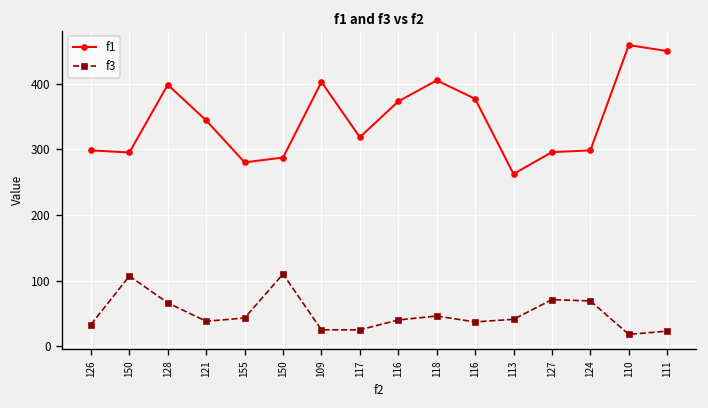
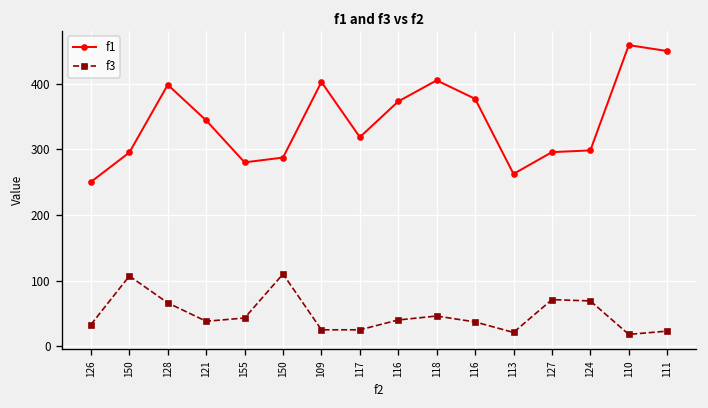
f1, 126: 300 -> 250
f3, 113: 40 -> 20
